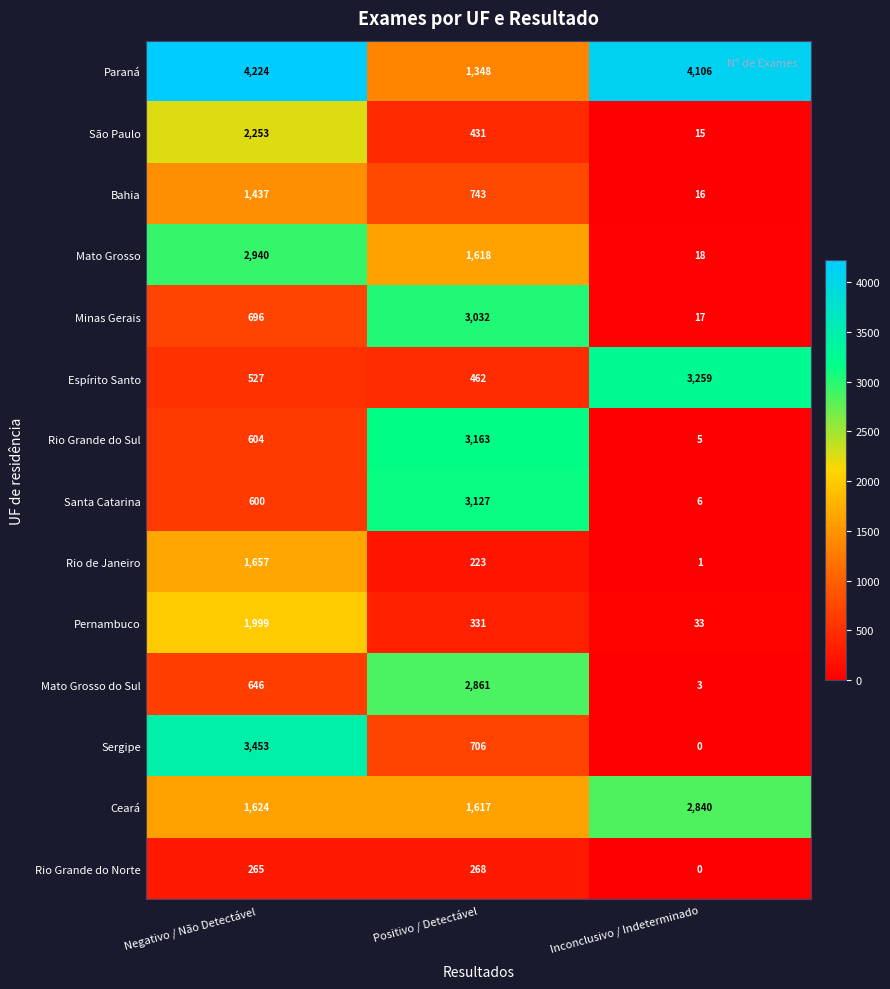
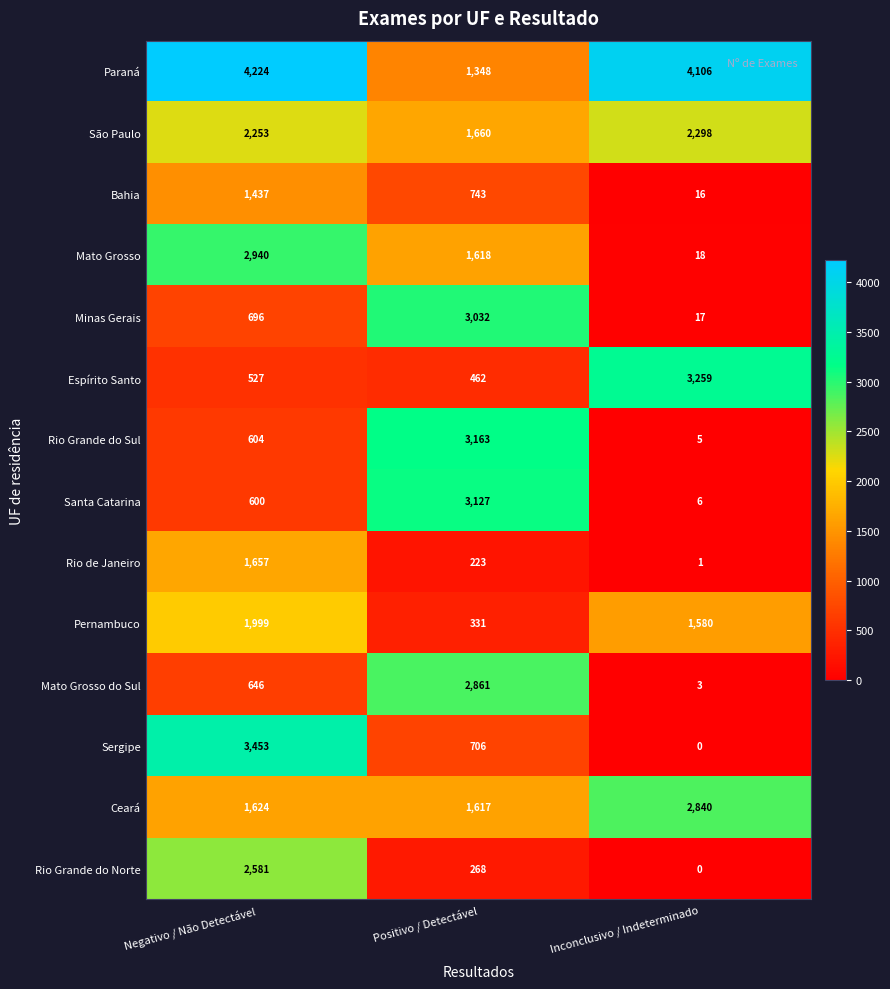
São Paulo, Positivo / Detectável: 431 -> 1,660
São Paulo, Inconclusivo / Indeterminado: 15 -> 2,298
Pernambuco, Inconclusivo / Indeterminado: 33 -> 1,580
Rio Grande do Norte, Negativo / Não Detectável: 265 -> 2,581
